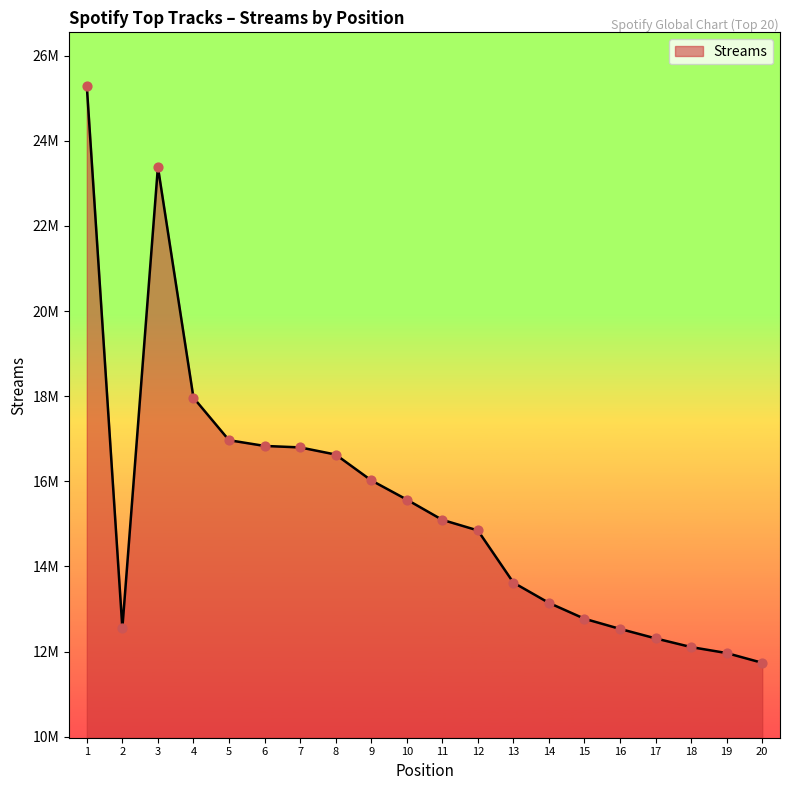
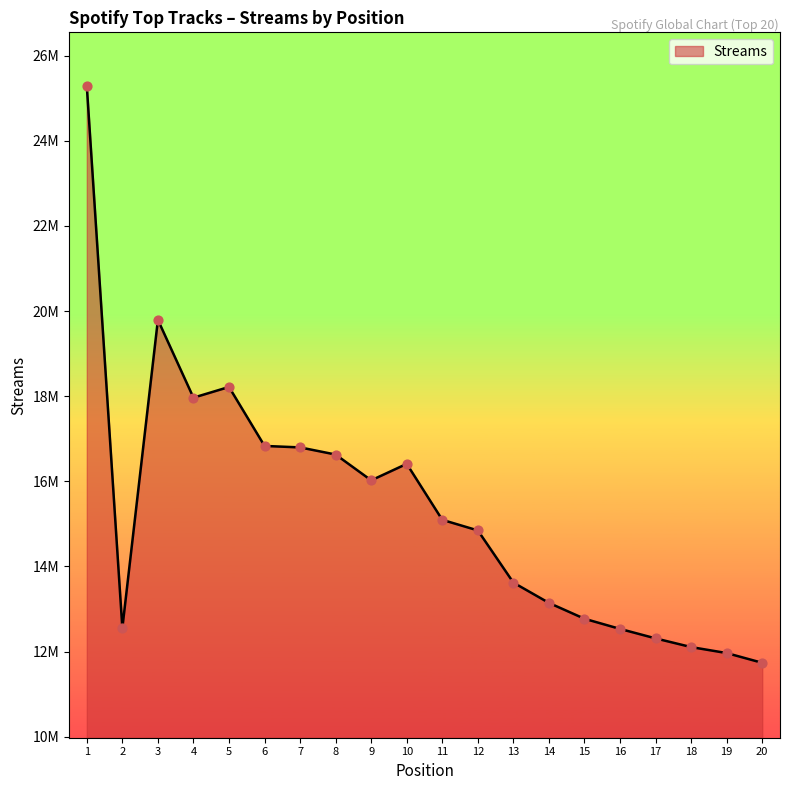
3: 23400000 -> 19800000
5: 17000000 -> 18200000
10: 15600000 -> 16400000
